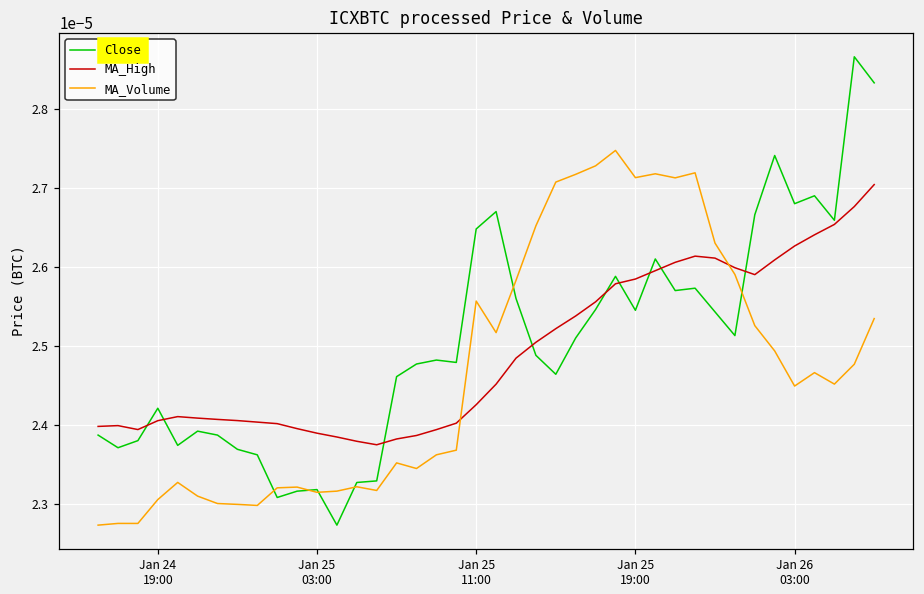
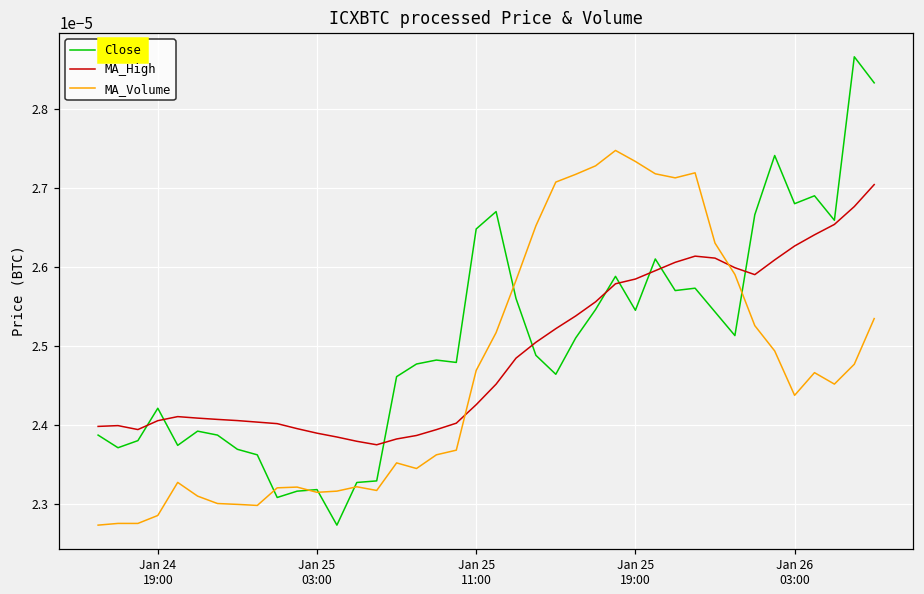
MA_Volume, Jan 24 19:00: 0.0000231 -> 0.0000229
MA_Volume, Jan 25 11:00: 0.0000256 -> 0.0000247
MA_Volume, Jan 25 19:00: 0.0000271 -> 0.0000273
MA_Volume, Jan 26 03:00: 0.0000245 -> 0.0000244
